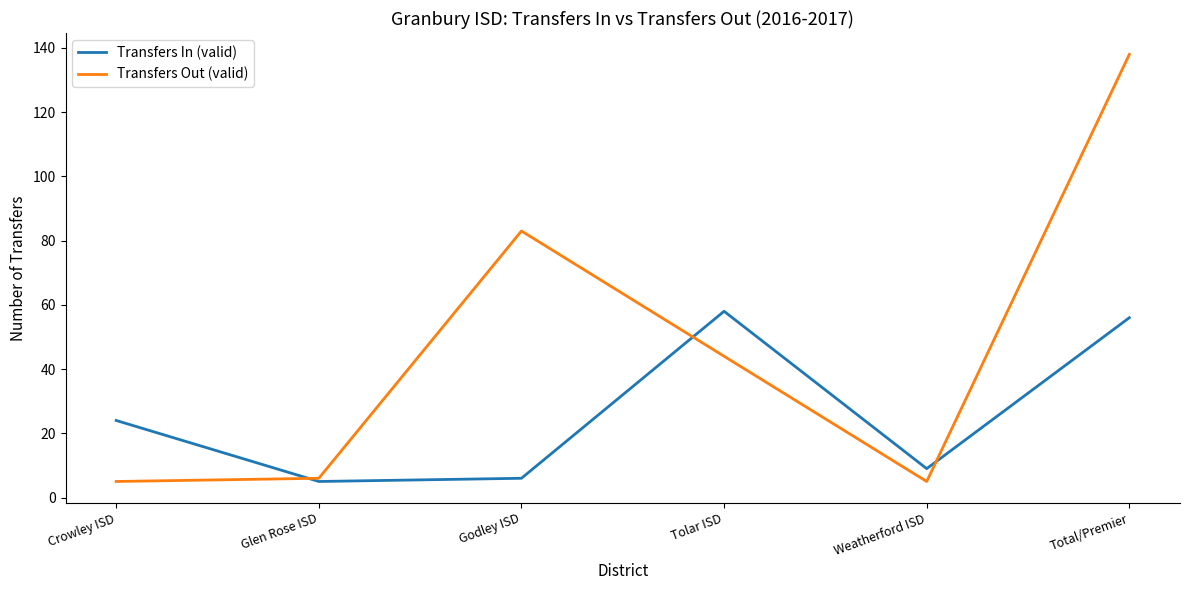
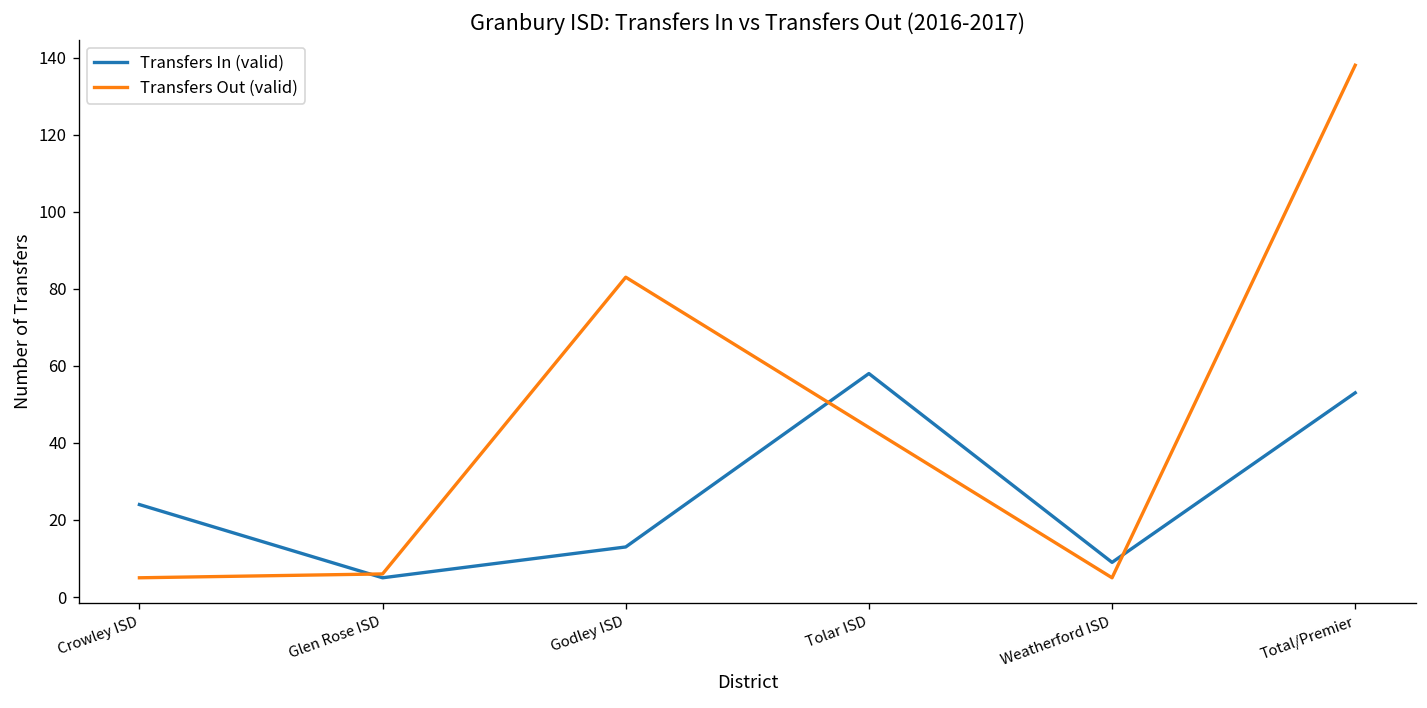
Transfers In (valid), Godley ISD: 6 -> 13
Transfers In (valid), Total/Premier: 56 -> 53
